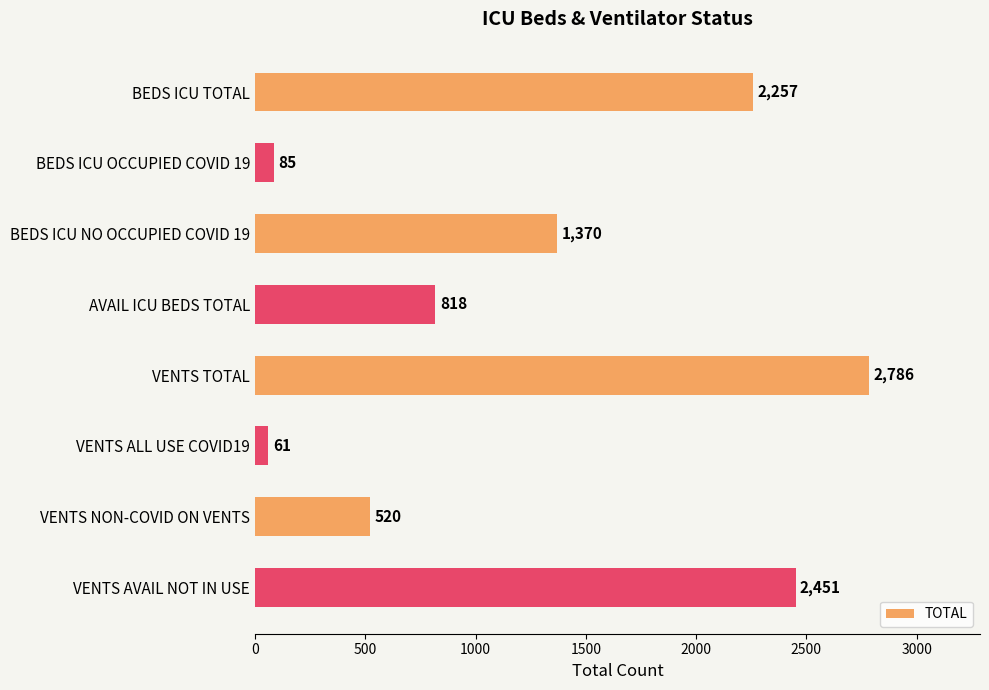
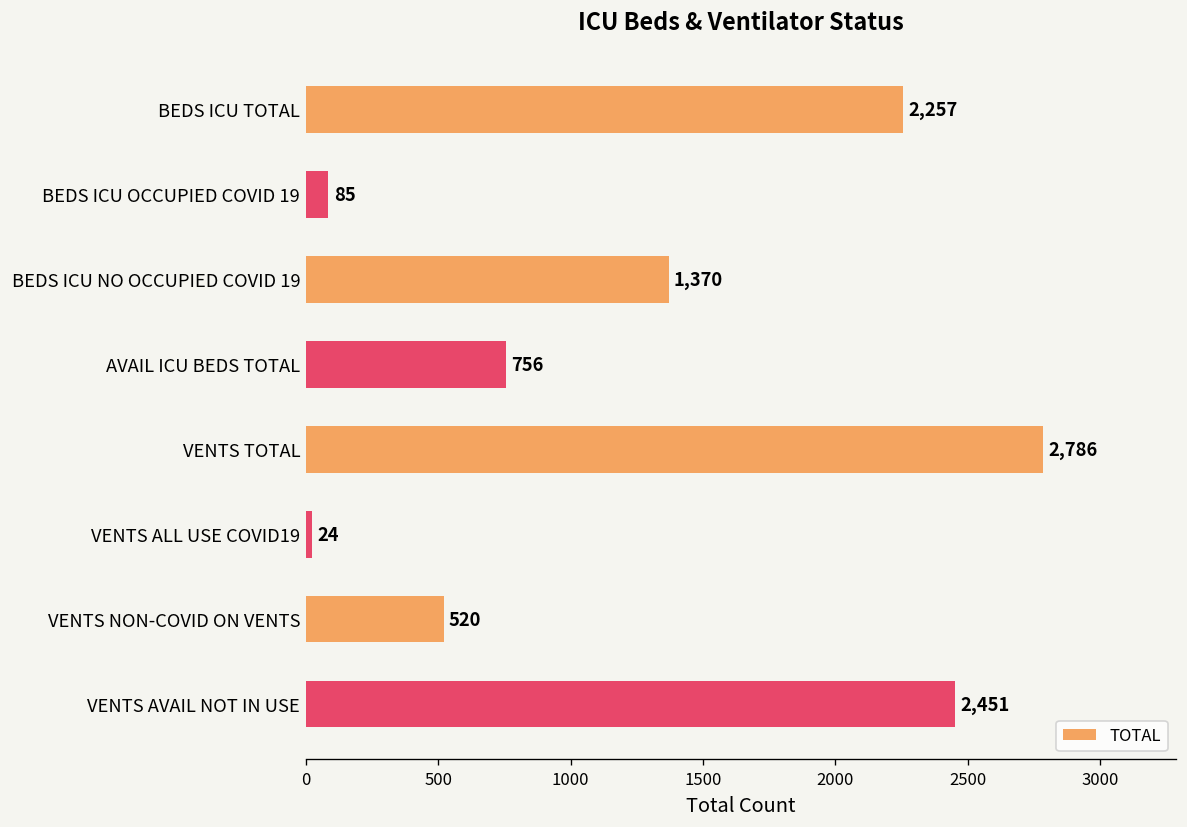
AVAIL ICU BEDS TOTAL: 818 -> 756
VENTS ALL USE COVID19: 61 -> 24
